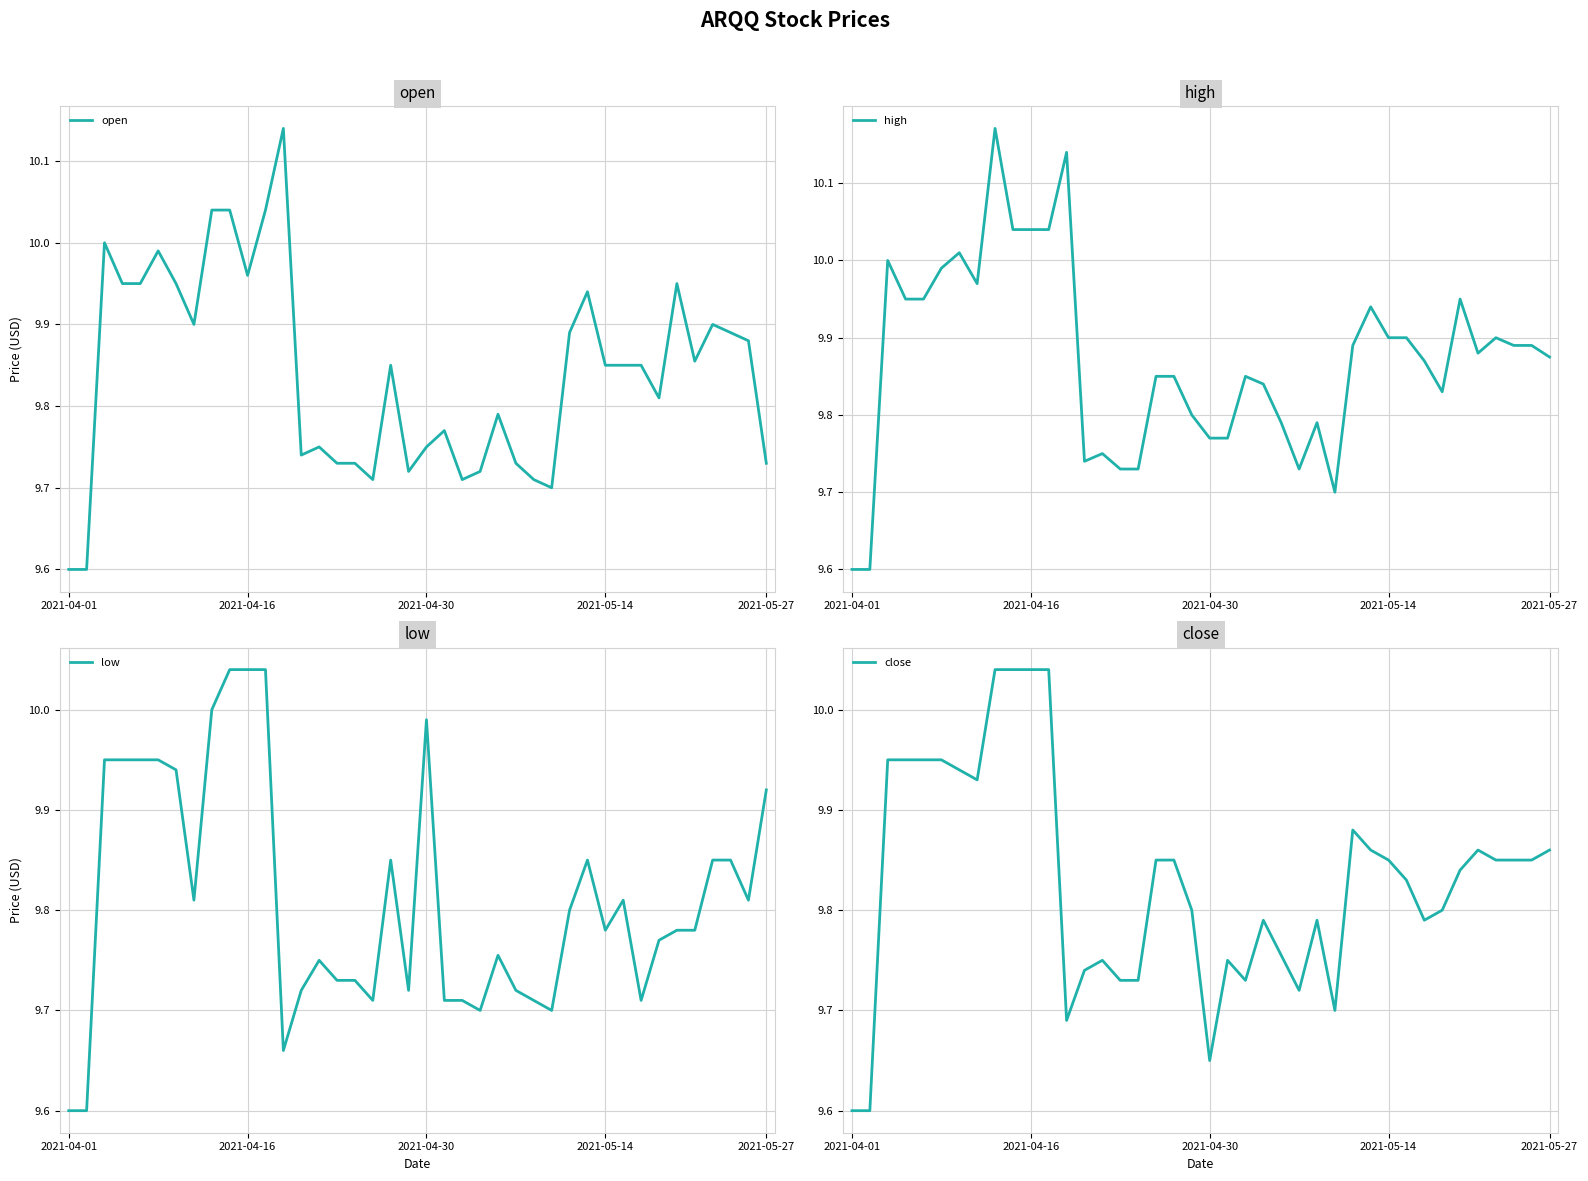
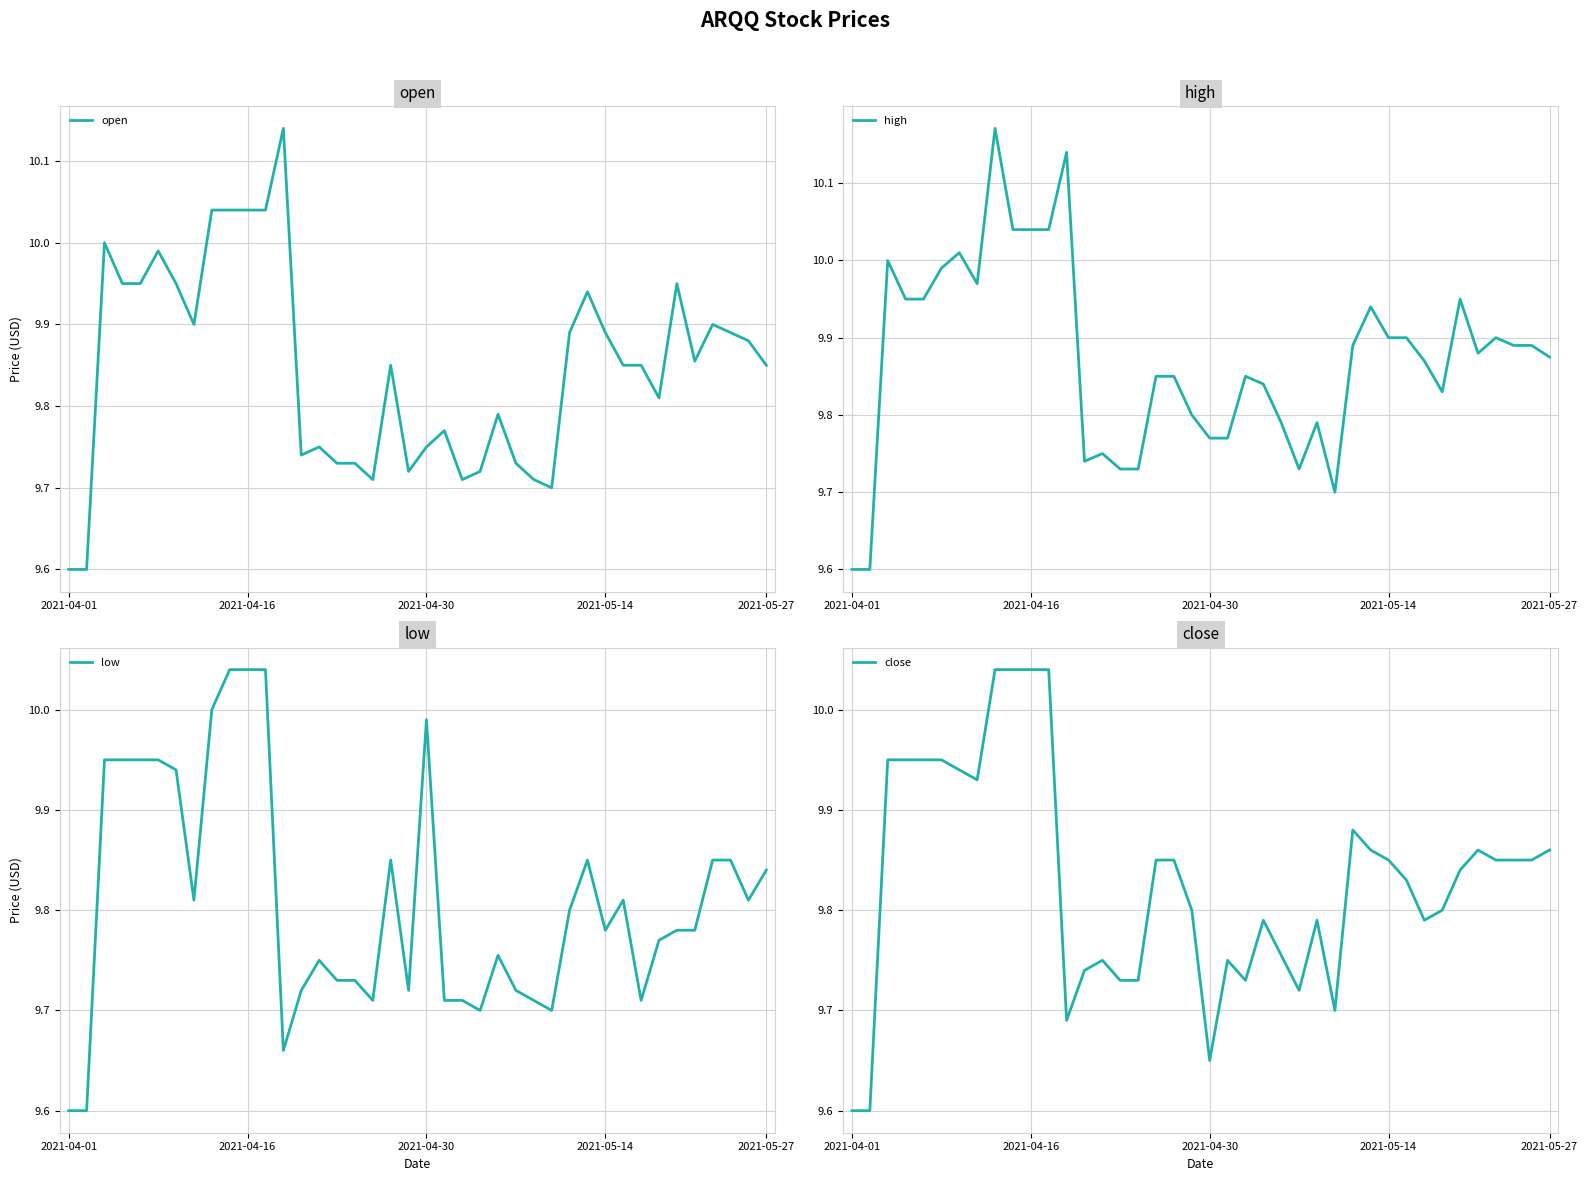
open, 2021-04-16: 9.96 -> 10.04
open, 2021-05-14: 9.85 -> 9.89
open, 2021-05-27: 9.73 -> 9.85
low, 2021-05-27: 9.92 -> 9.84
